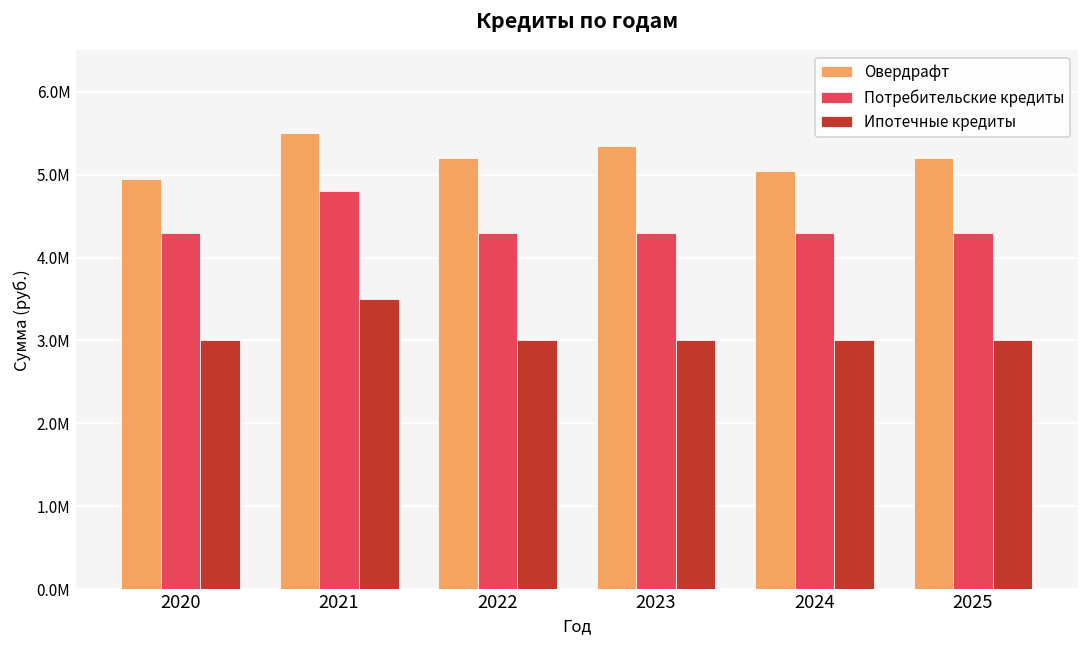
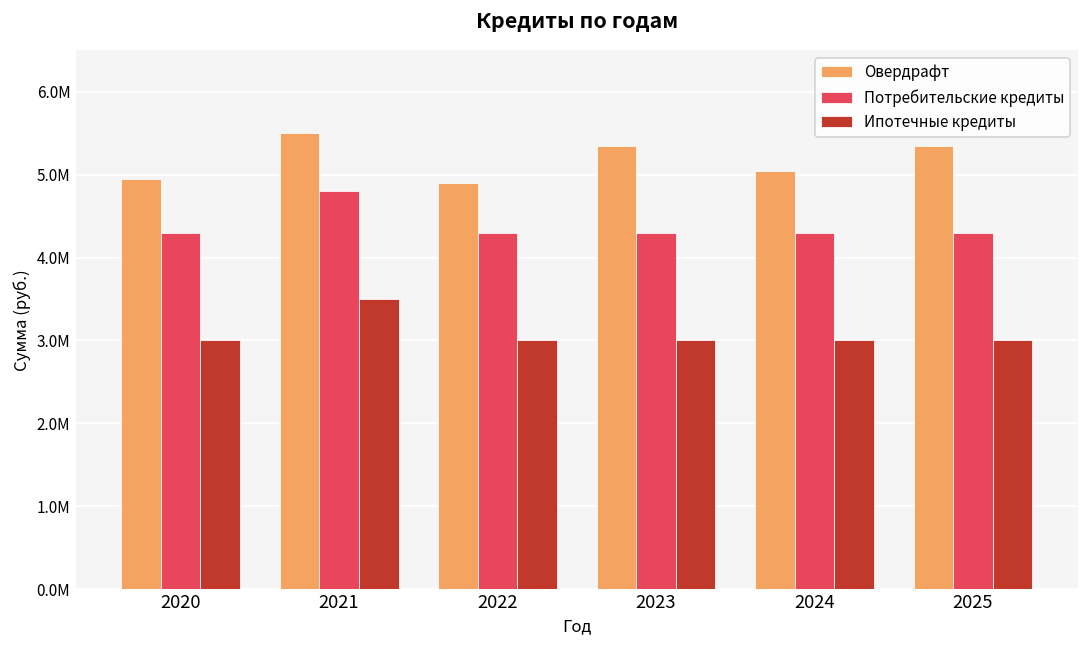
Овердрафт, 2022: 5200000 -> 4900000
Овердрафт, 2025: 5200000 -> 5300000
